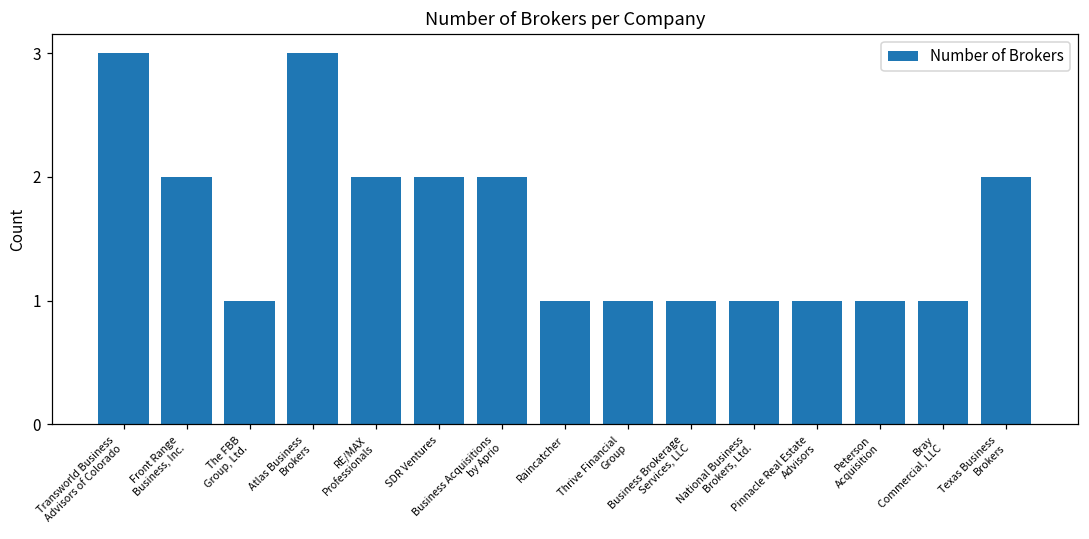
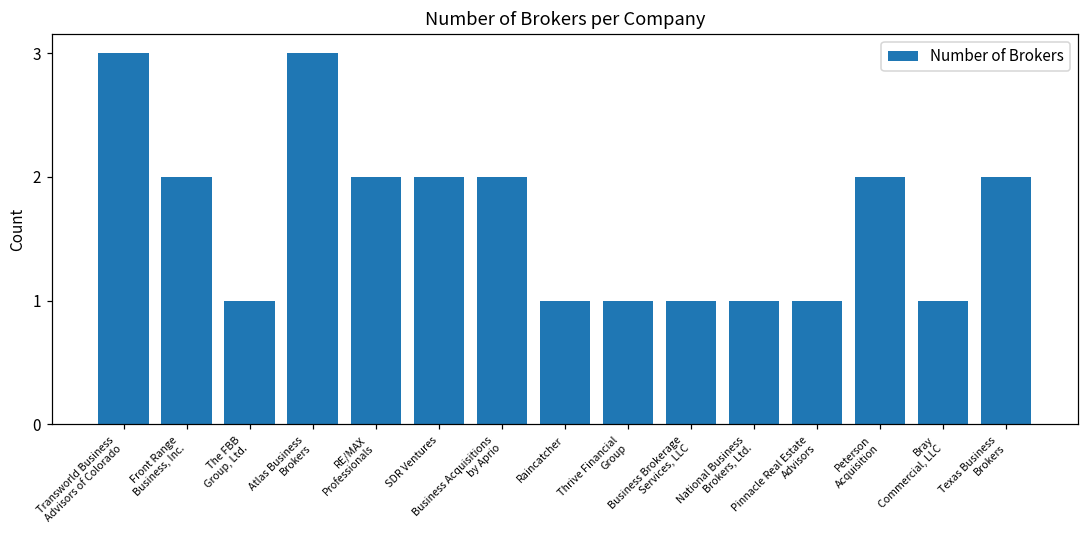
Peterson Acquisition: 1 -> 2
